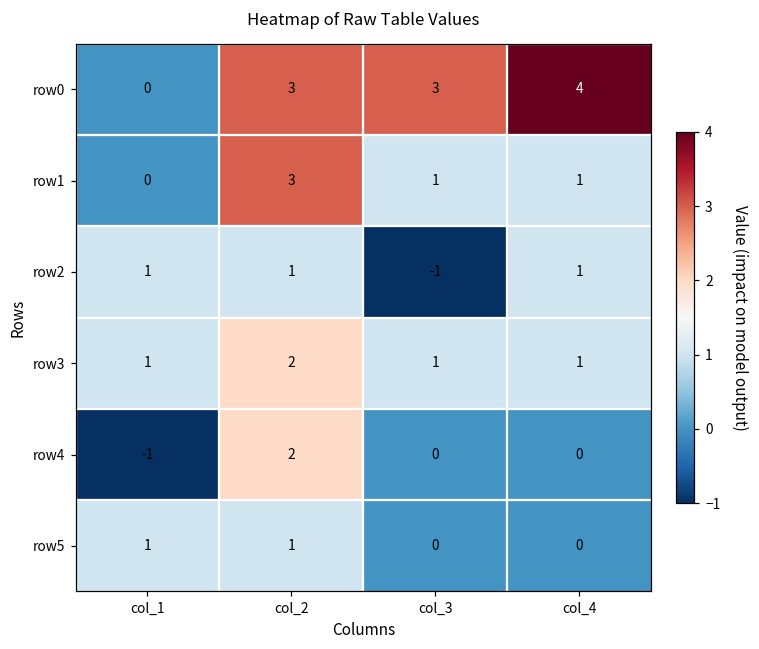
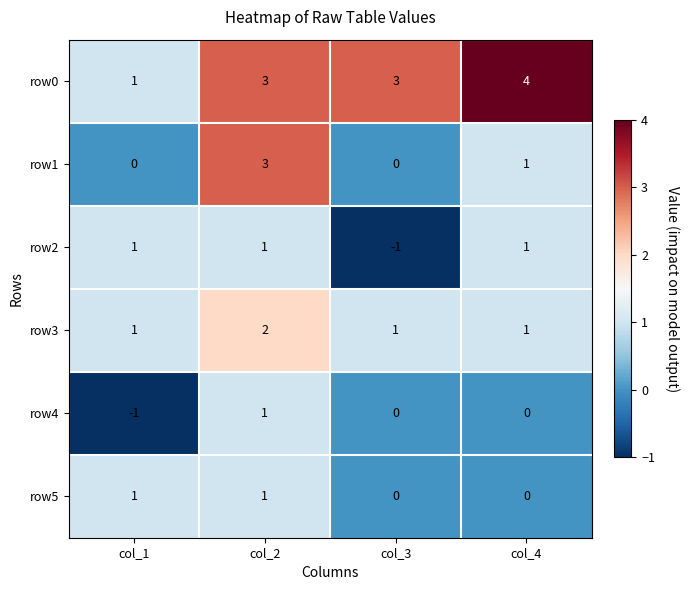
row0, col_1: 0 -> 1
row1, col_3: 1 -> 0
row4, col_2: 2 -> 1
